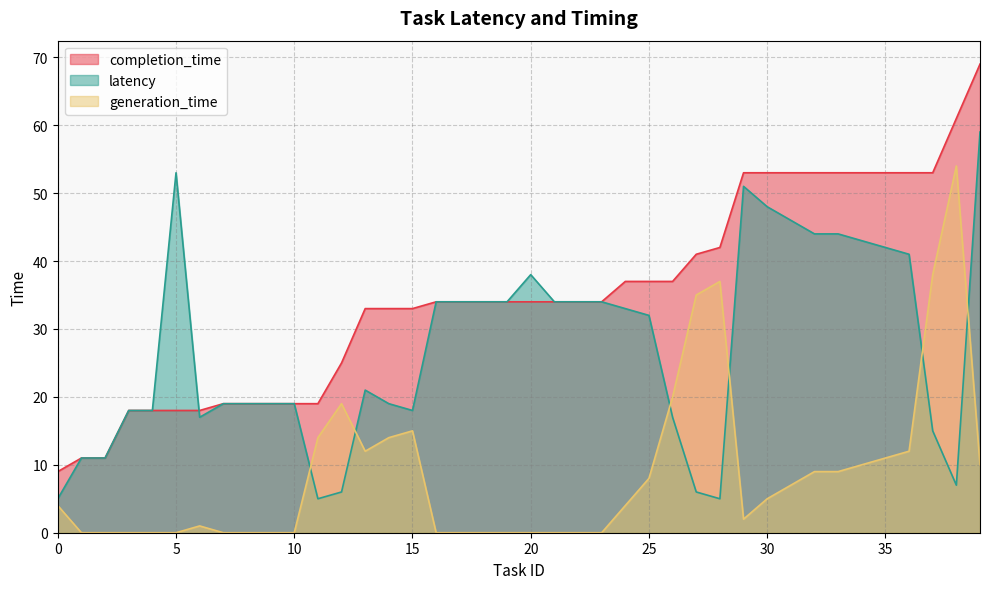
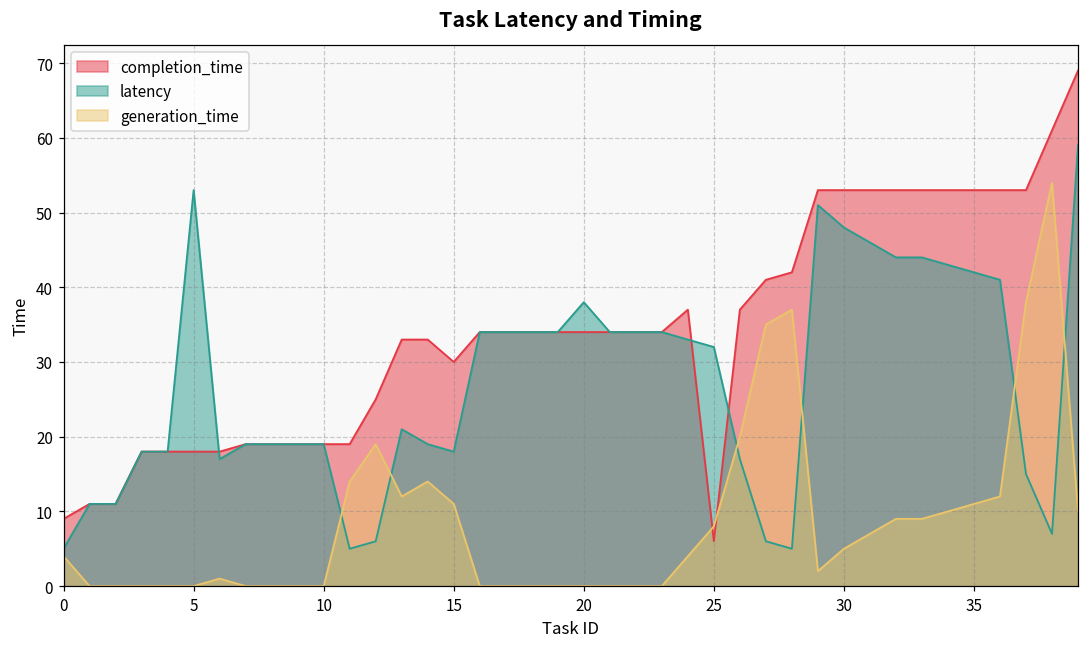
completion_time, 15: 33 -> 30
generation_time, 15: 15 -> 11
completion_time, 25: 37 -> 6
